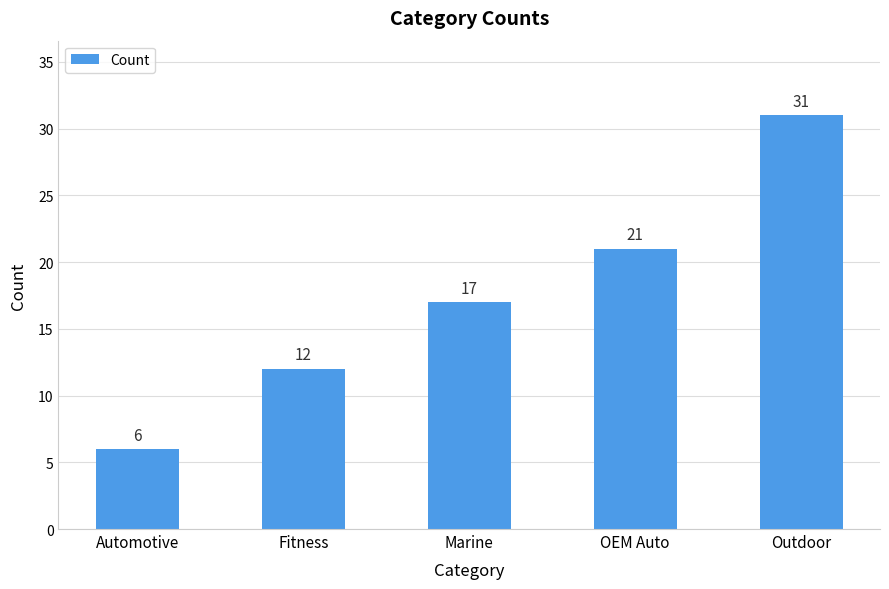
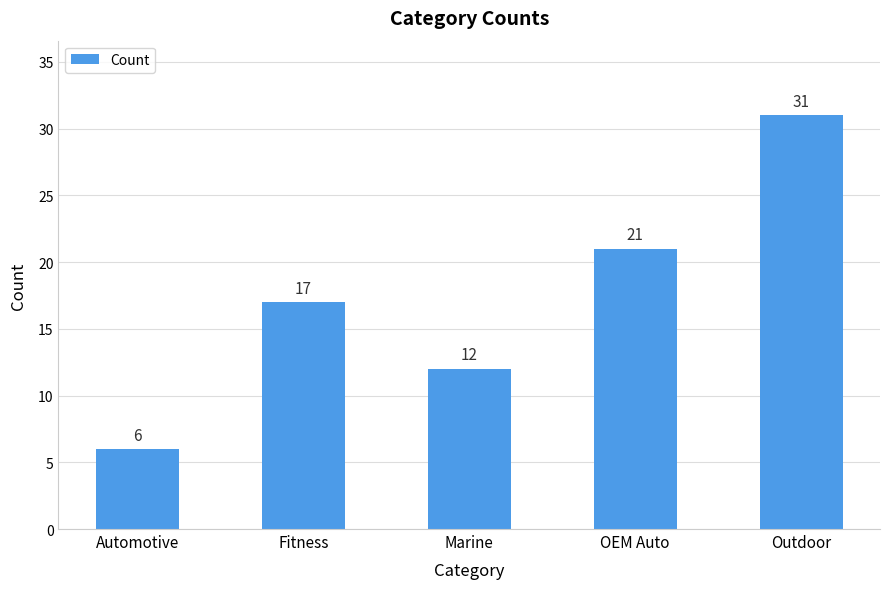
Fitness: 12 -> 17
Marine: 17 -> 12
